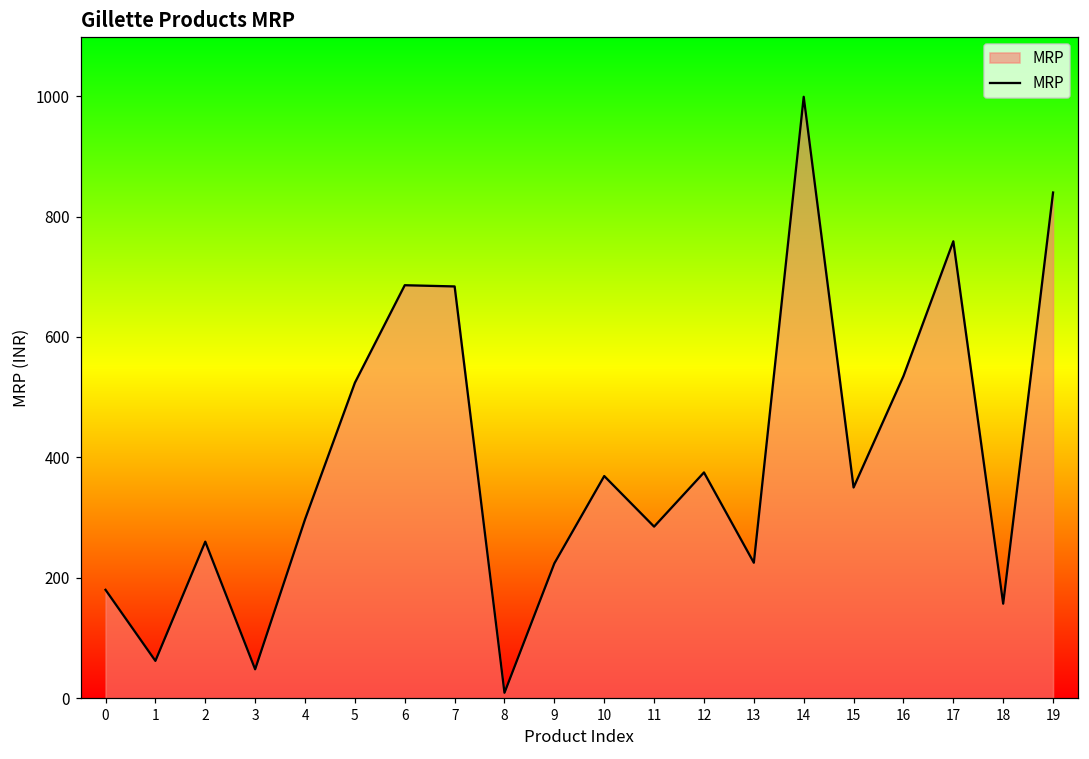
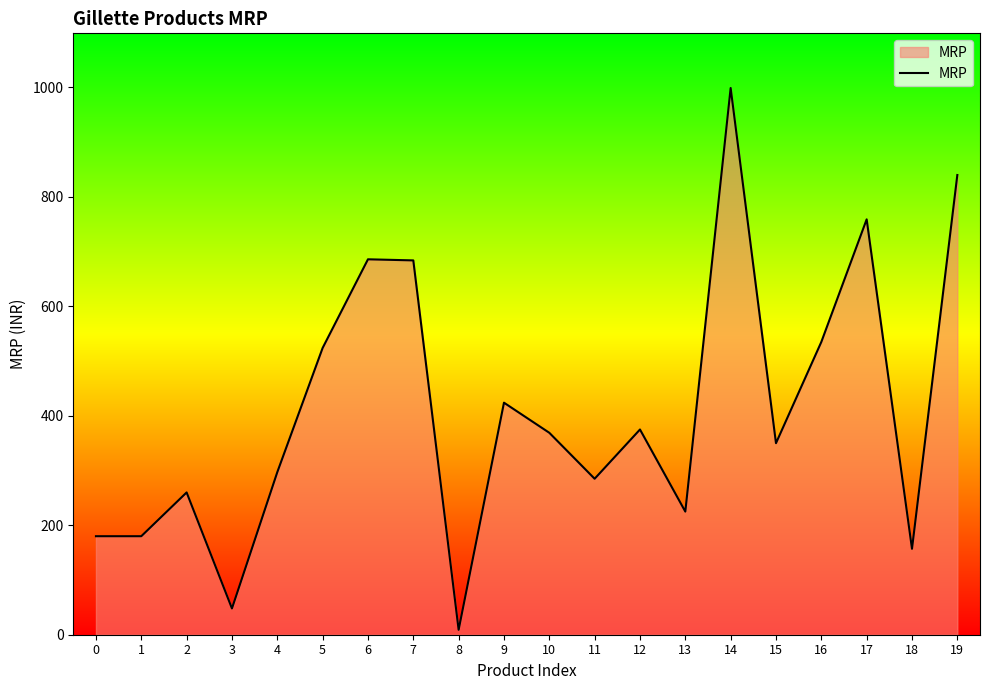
1: 60 -> 180
9: 220 -> 420
